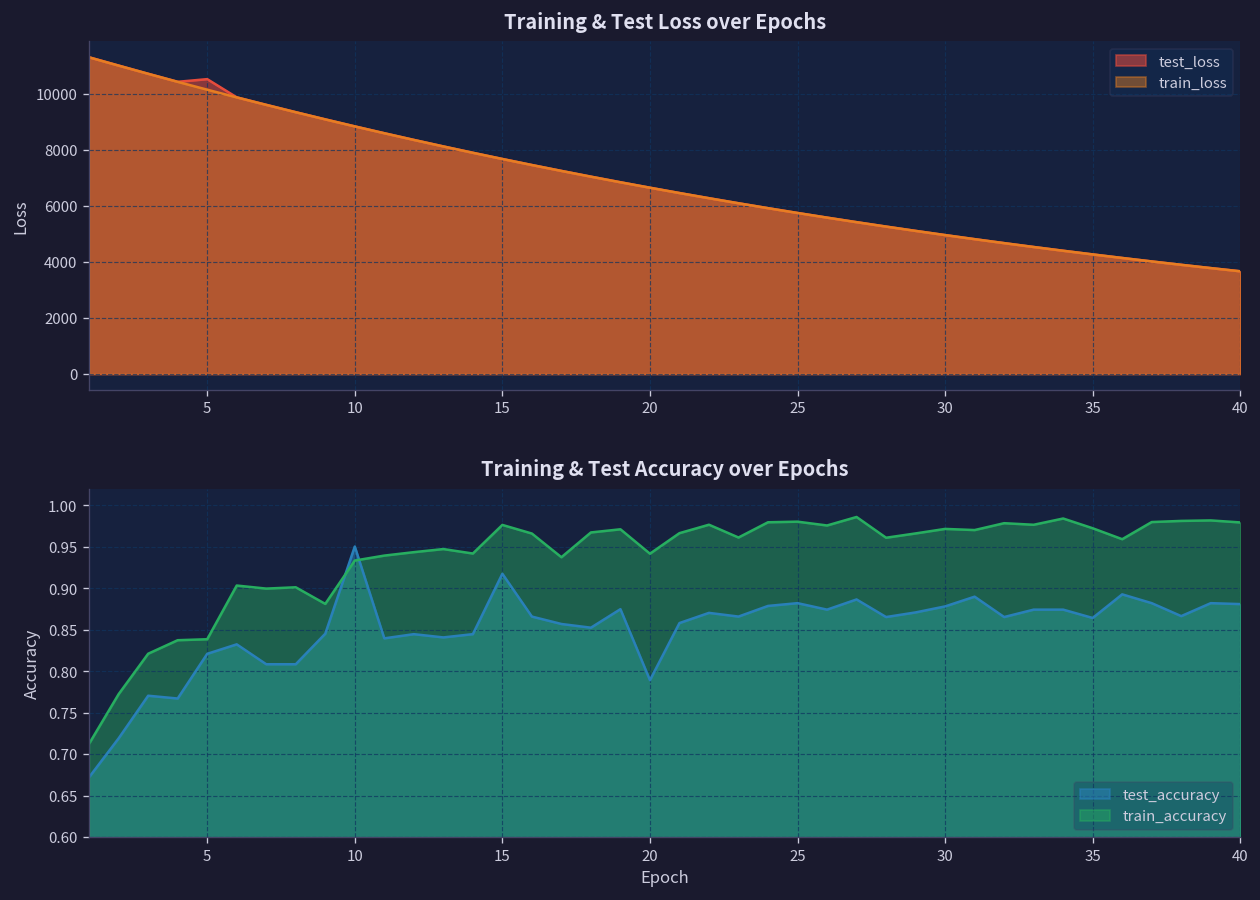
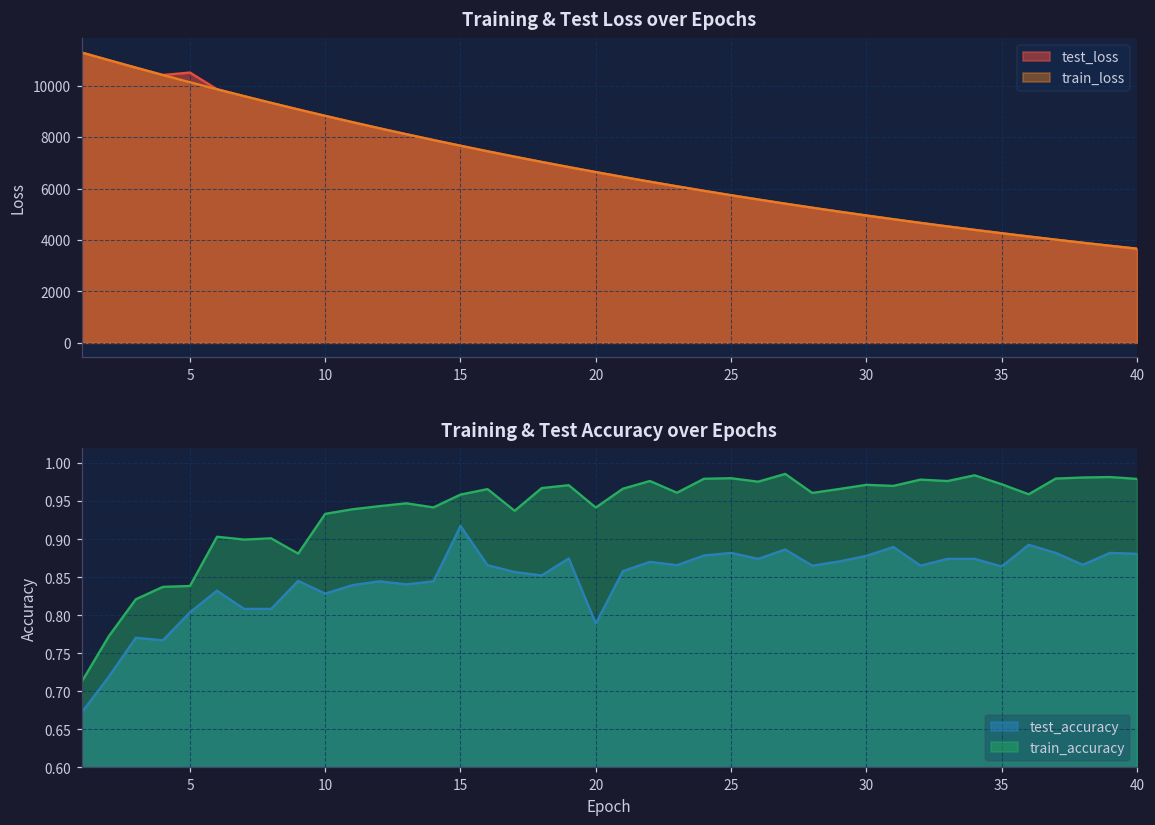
Training & Test Accuracy over Epochs, test_accuracy, 5: 0.82 -> 0.80
Training & Test Accuracy over Epochs, test_accuracy, 10: 0.95 -> 0.83
Training & Test Accuracy over Epochs, train_accuracy, 15: 0.98 -> 0.96
